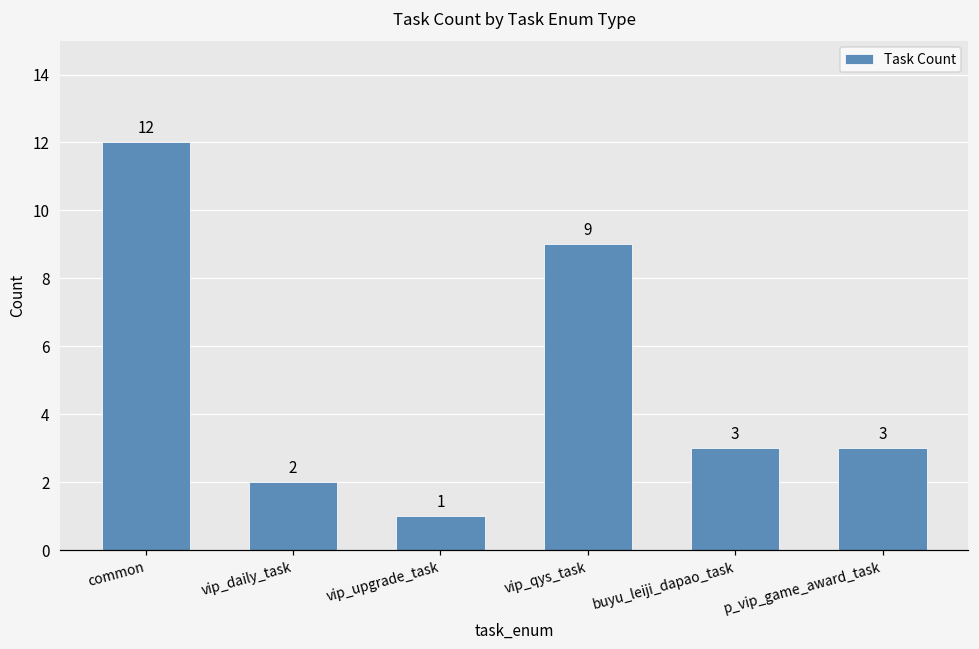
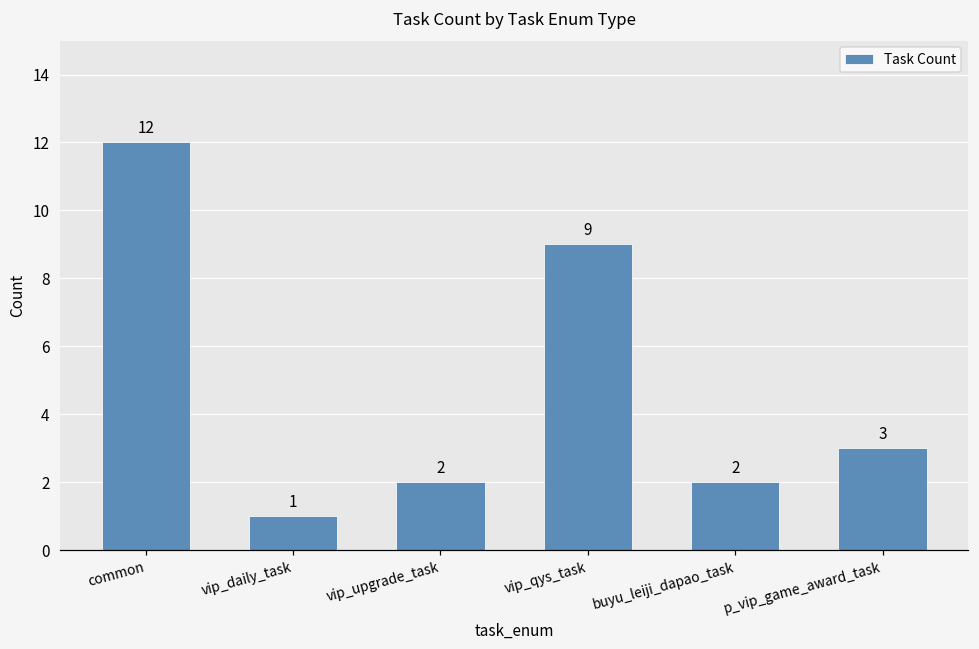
vip_daily_task: 2 -> 1
vip_upgrade_task: 1 -> 2
buyu_leiji_dapao_task: 3 -> 2
